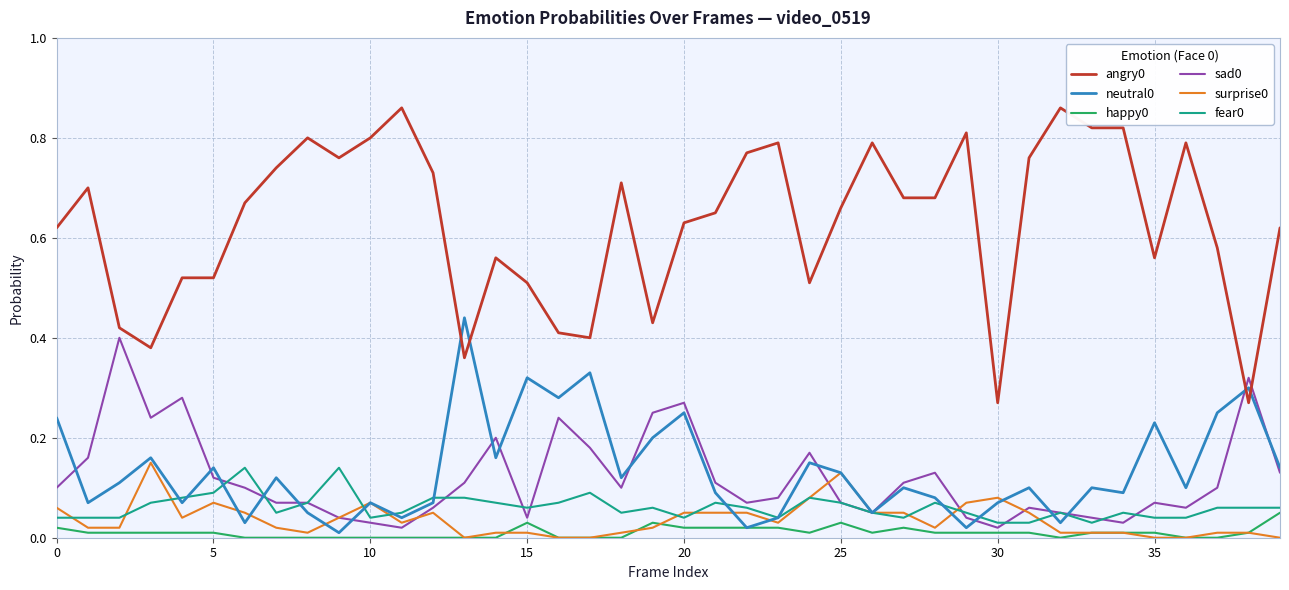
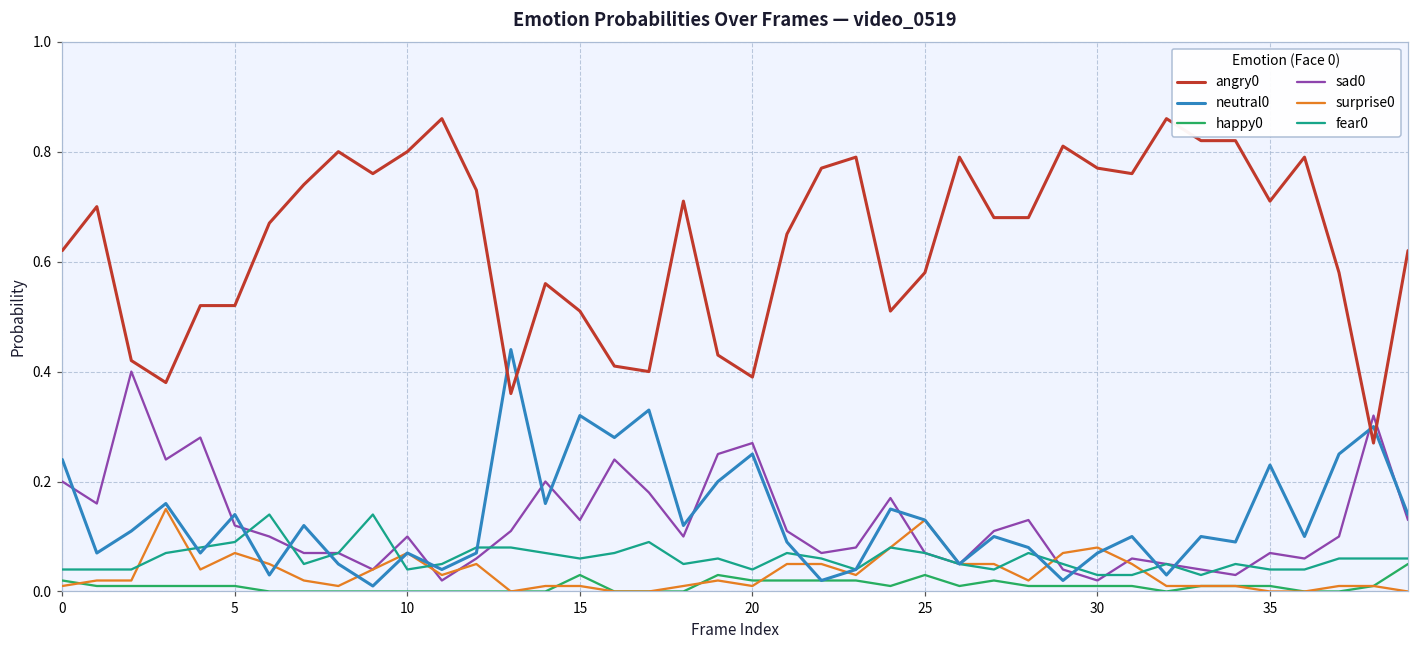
sad0, 0: 0.1 -> 0.2
surprise0, 0: 0.06 -> 0.01
sad0, 10: 0.03 -> 0.10
sad0, 15: 0.04 -> 0.13
angry0, 20: 0.63 -> 0.39
surprise0, 20: 0.05 -> 0.01
angry0, 25: 0.66 -> 0.58
angry0, 30: 0.27 -> 0.77
angry0, 35: 0.56 -> 0.71
